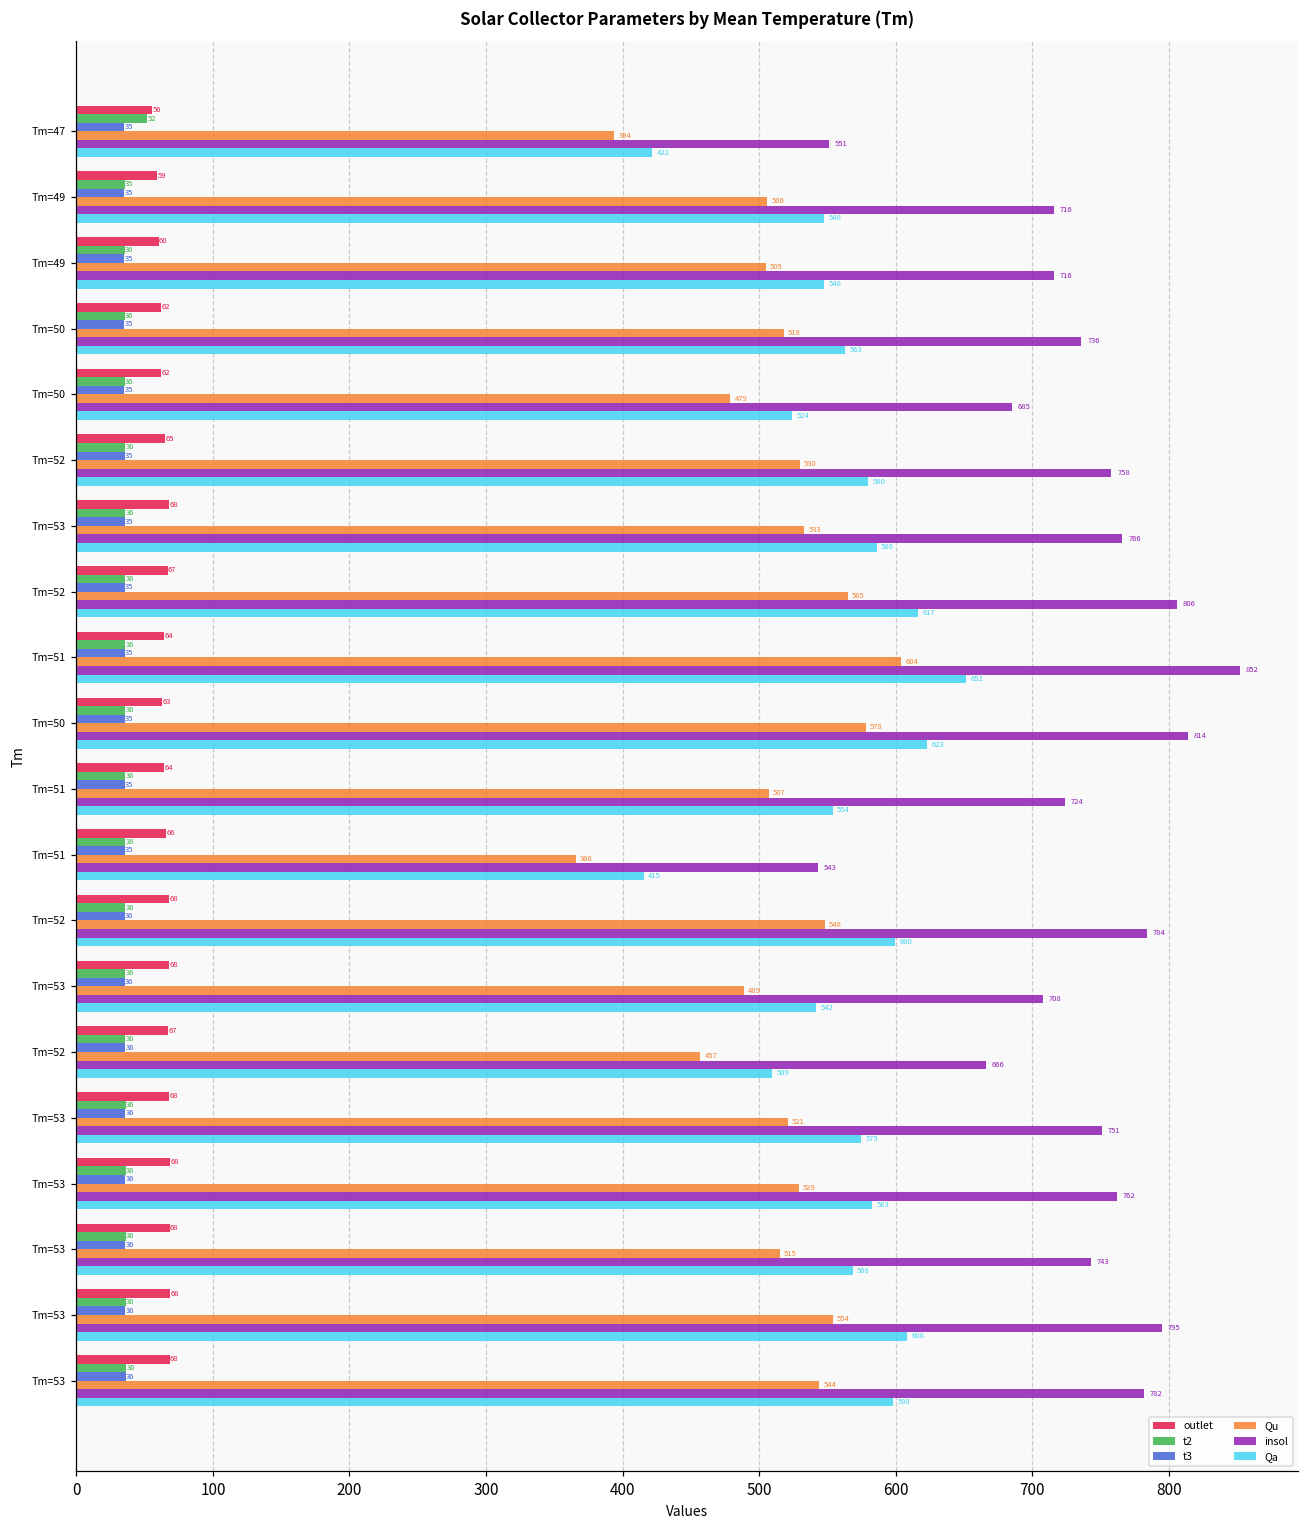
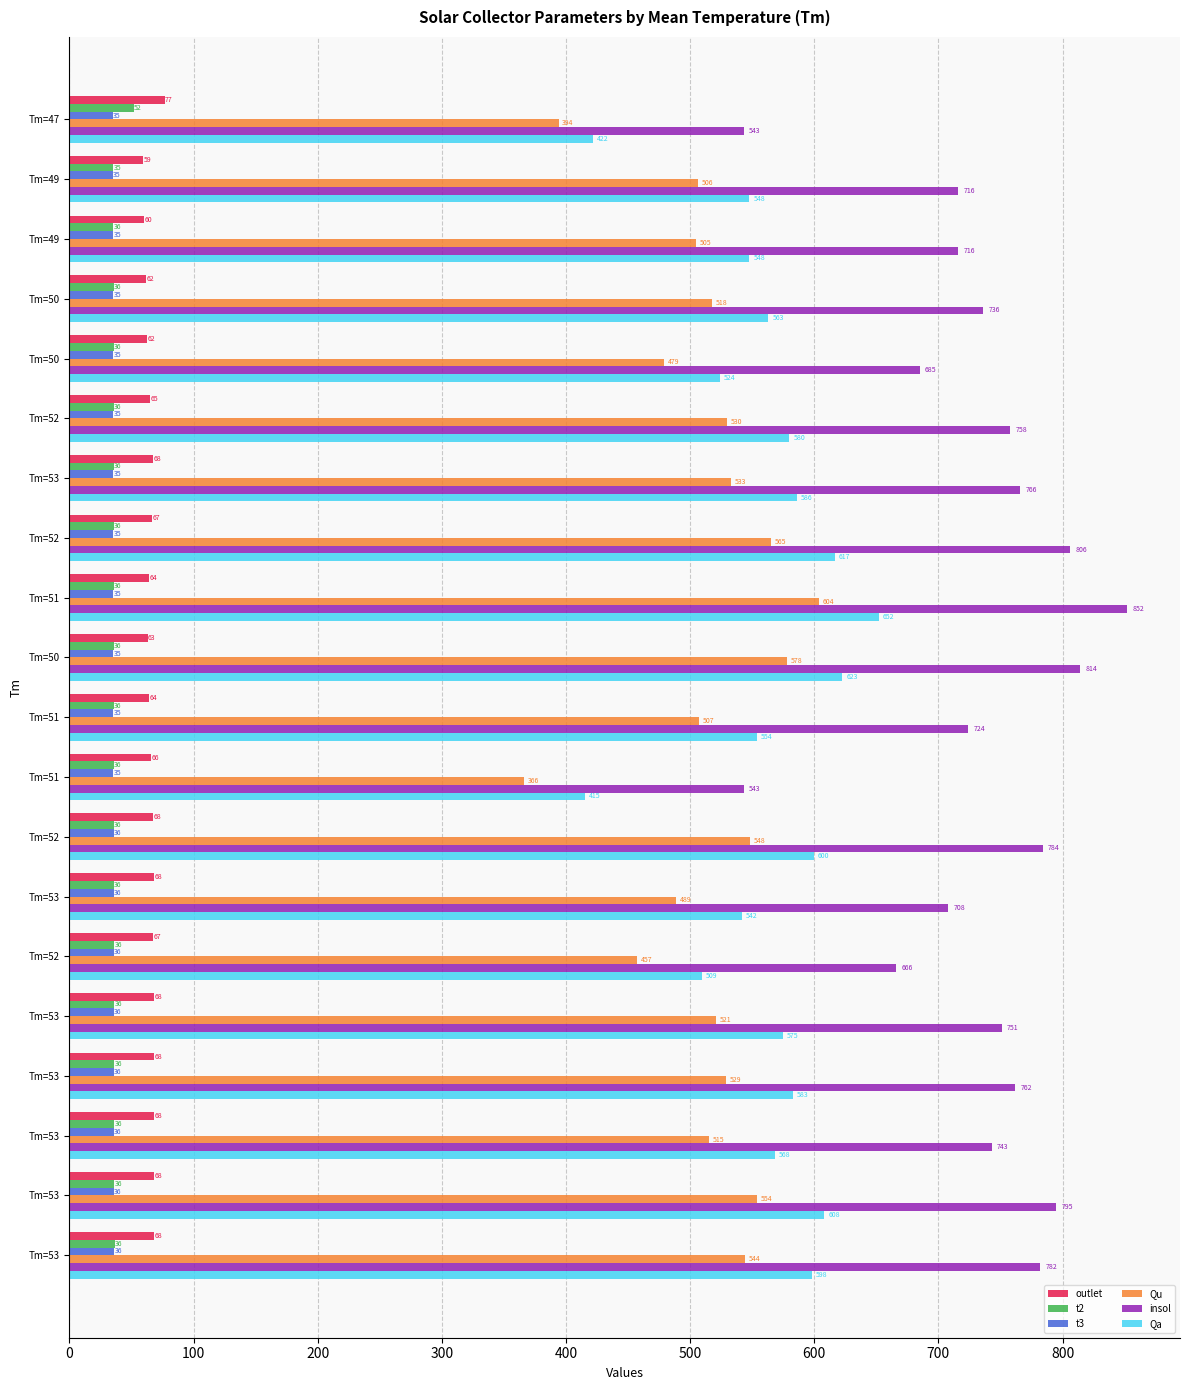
outlet, Tm=47: 56 -> 77
insol, Tm=47: 551 -> 543
